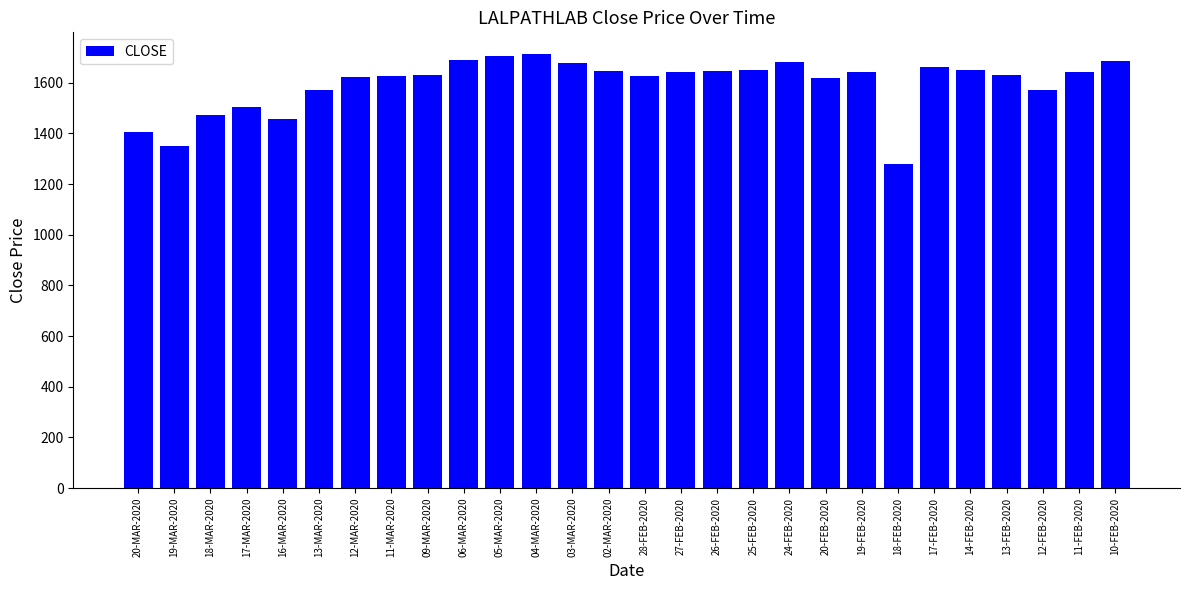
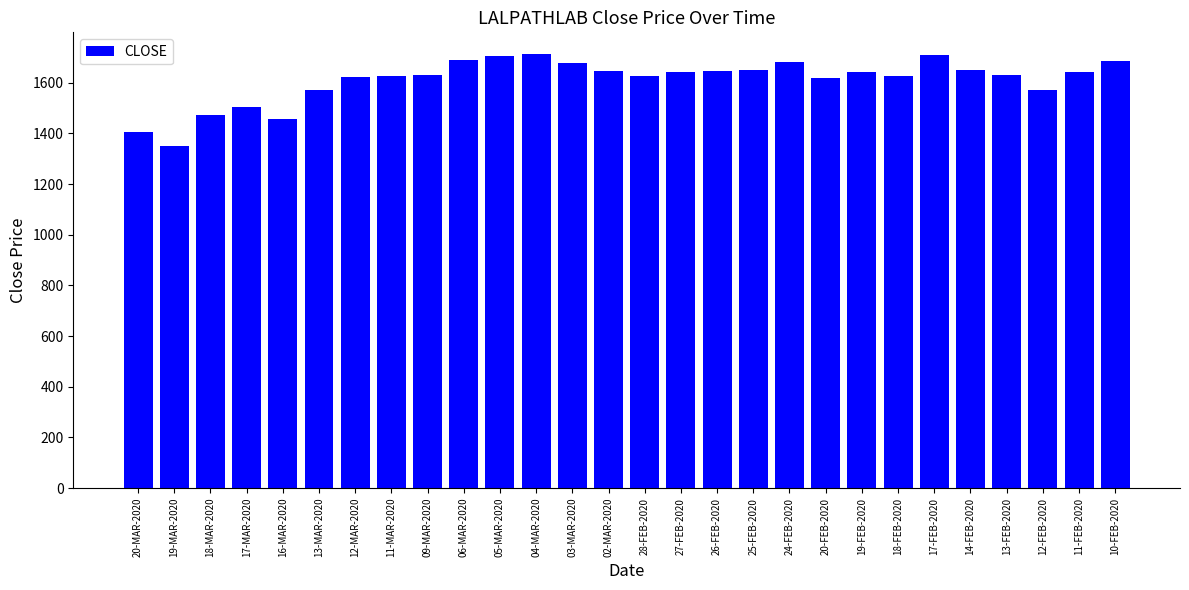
18-FEB-2020: 1280 -> 1630
17-FEB-2020: 1660 -> 1710
